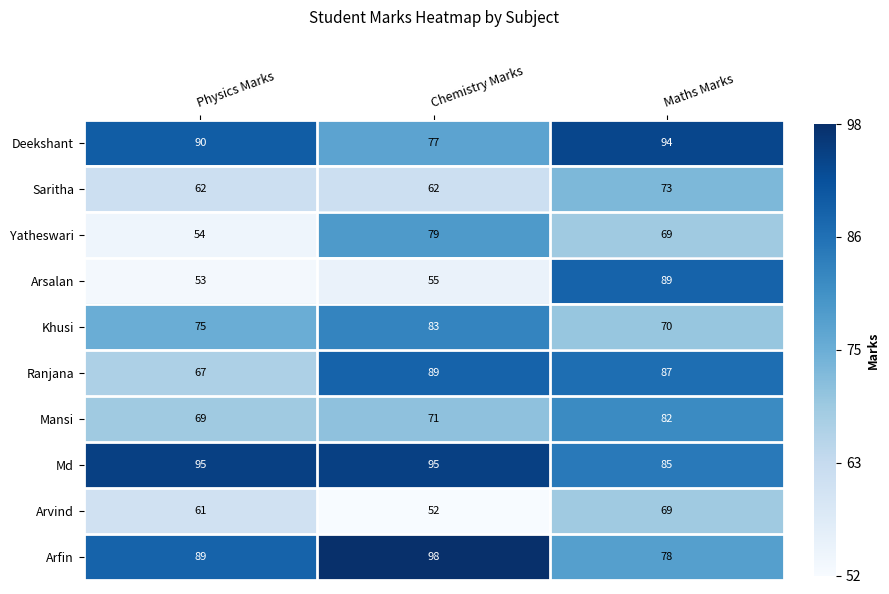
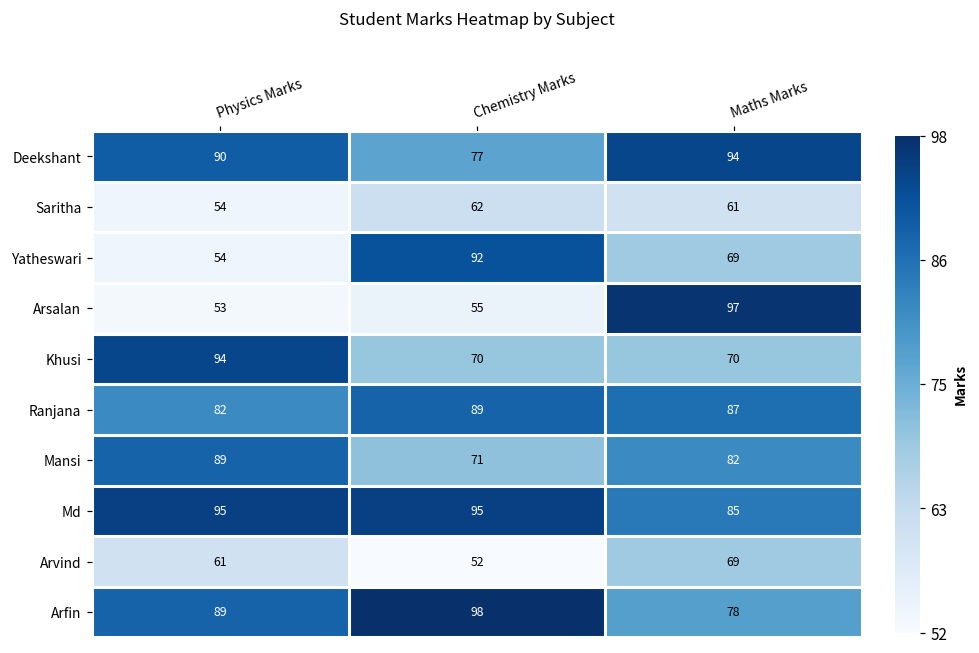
Saritha, Physics Marks: 62 -> 54
Saritha, Maths Marks: 73 -> 61
Yatheswari, Chemistry Marks: 79 -> 92
Arsalan, Maths Marks: 89 -> 97
Khusi, Physics Marks: 75 -> 94
Khusi, Chemistry Marks: 83 -> 70
Ranjana, Physics Marks: 67 -> 82
Mansi, Physics Marks: 69 -> 89
